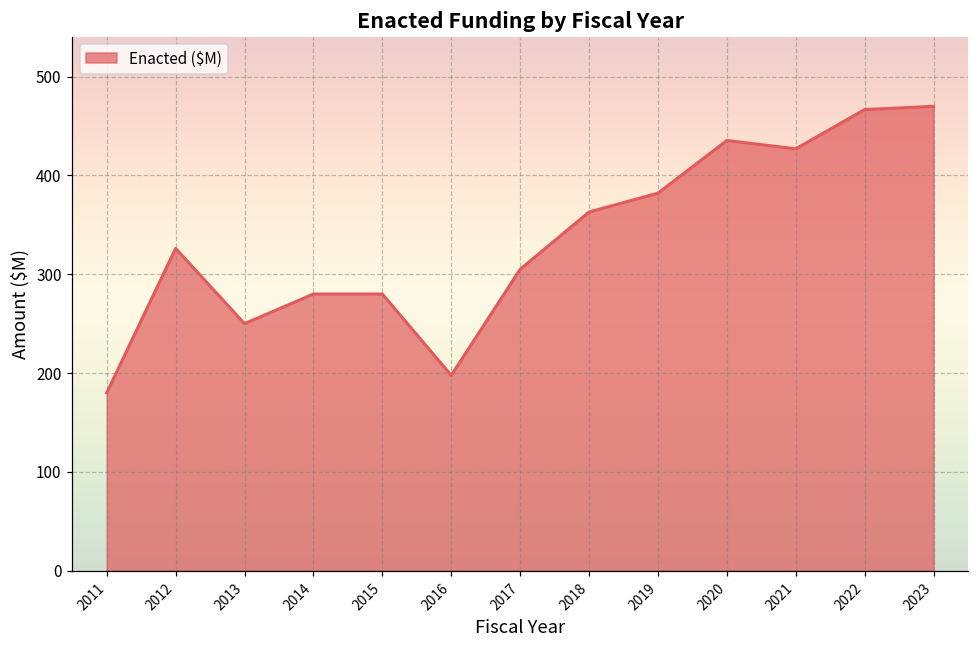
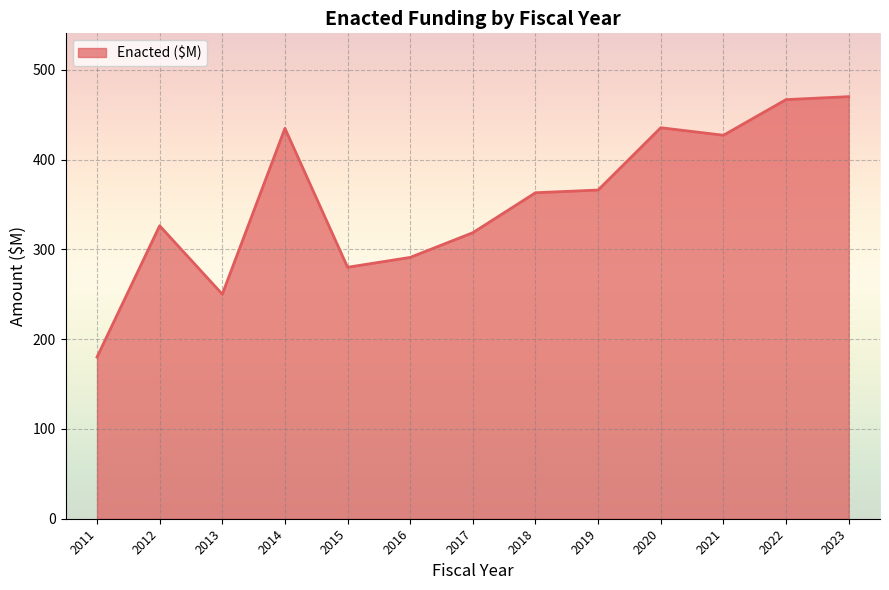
2014: 280 -> 430
2016: 200 -> 290
2017: 310 -> 320
2019: 380 -> 370
